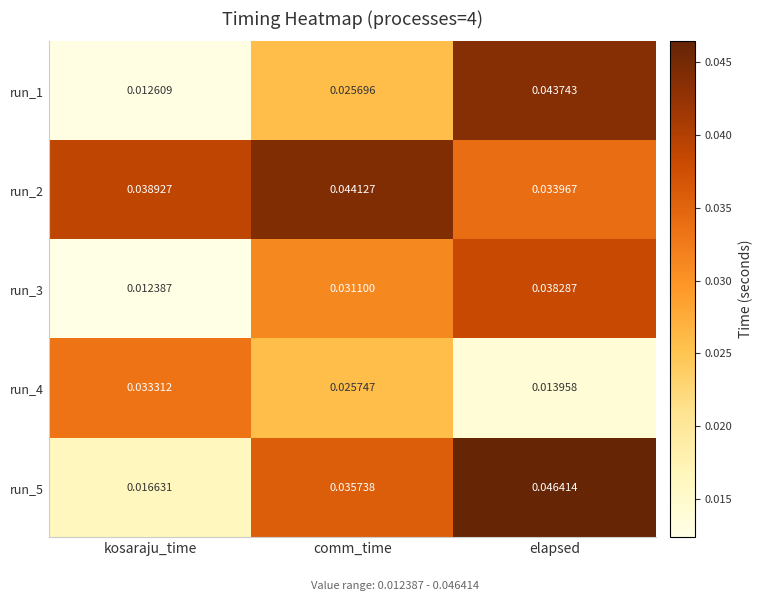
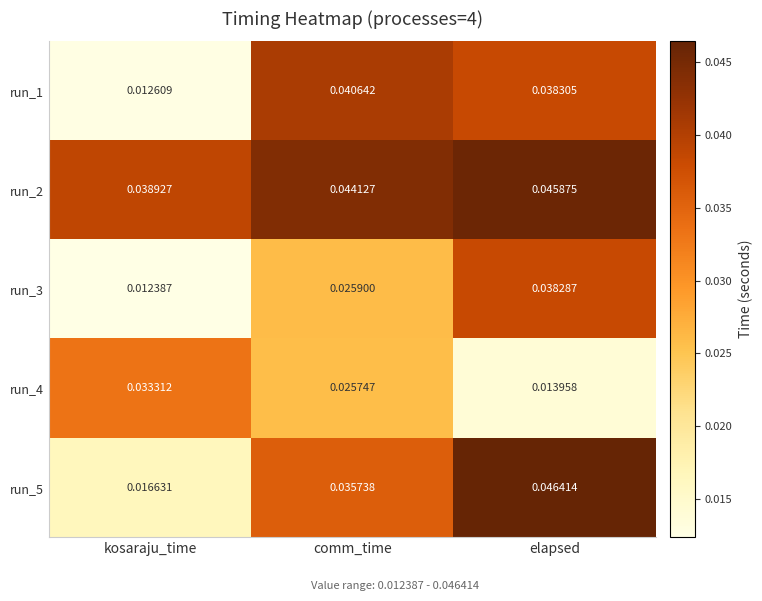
run_1, comm_time: 0.025696 -> 0.040642
run_1, elapsed: 0.043743 -> 0.038305
run_2, elapsed: 0.033967 -> 0.045875
run_3, comm_time: 0.031100 -> 0.025900
